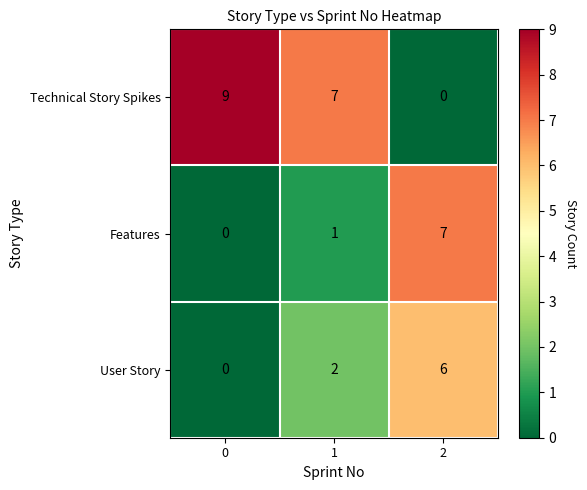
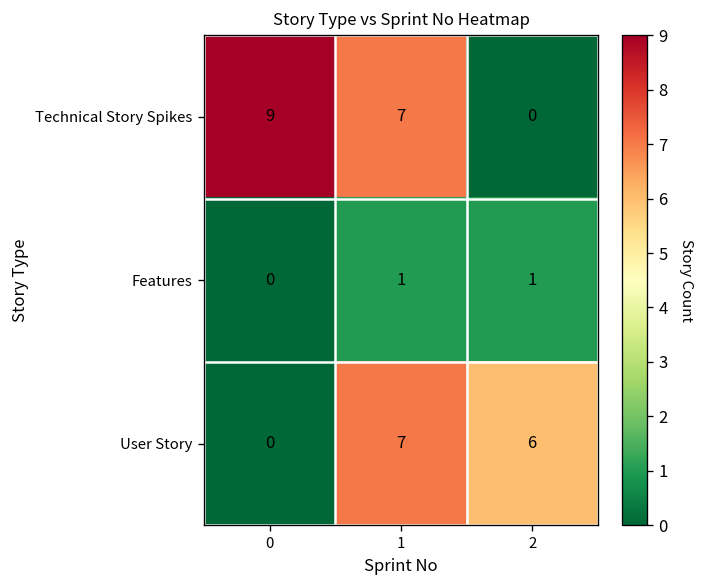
Features, 2: 7 -> 1
User Story, 1: 2 -> 7
